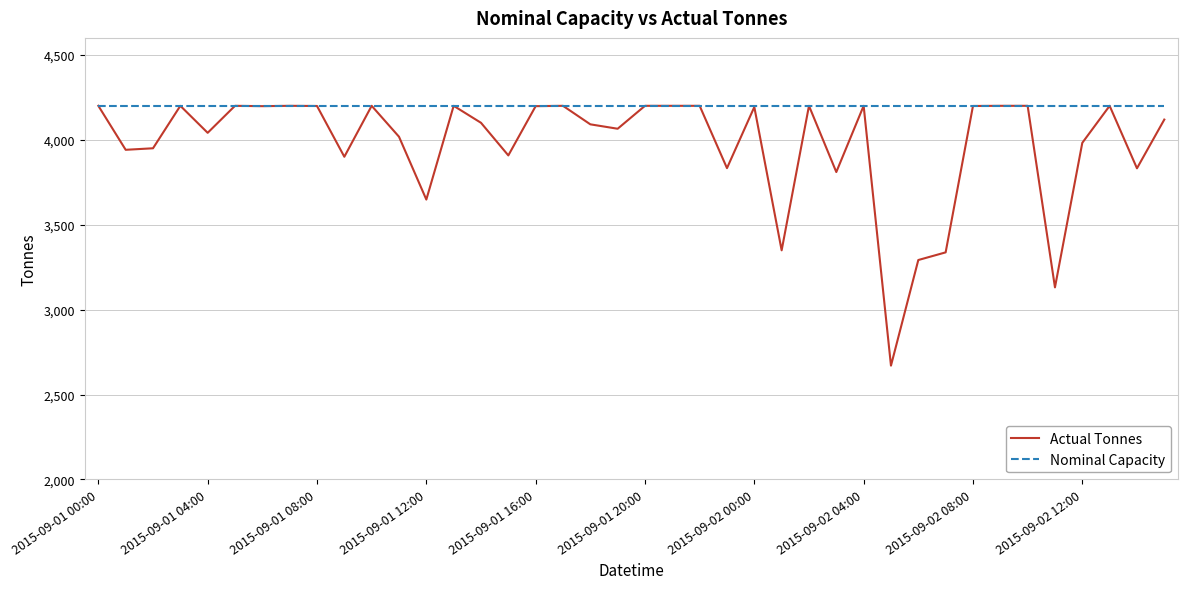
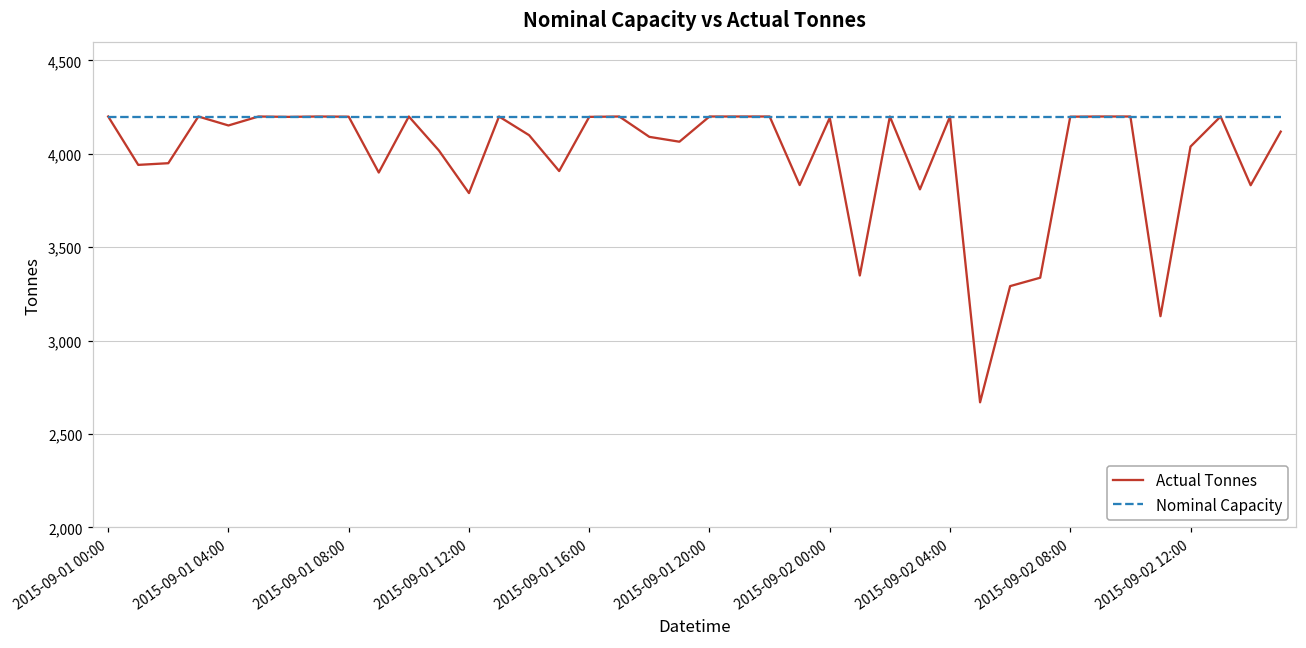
Actual Tonnes, 2015-09-01 04:00: 4,040 -> 4,150
Actual Tonnes, 2015-09-01 12:00: 3,650 -> 3,790
Actual Tonnes, 2015-09-02 12:00: 3,980 -> 4,040
